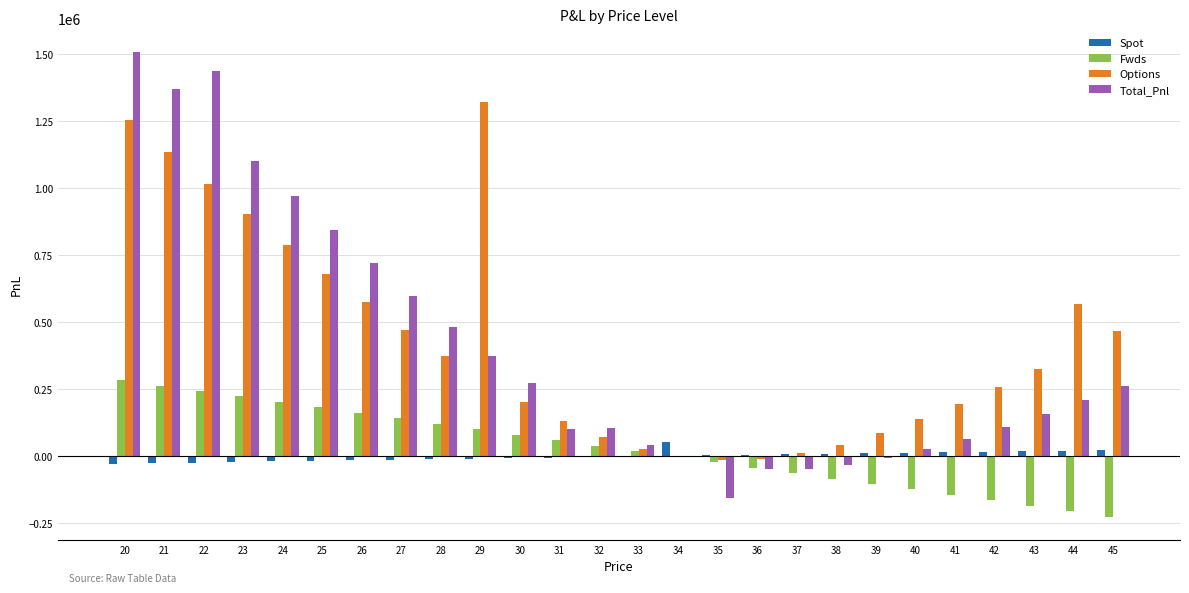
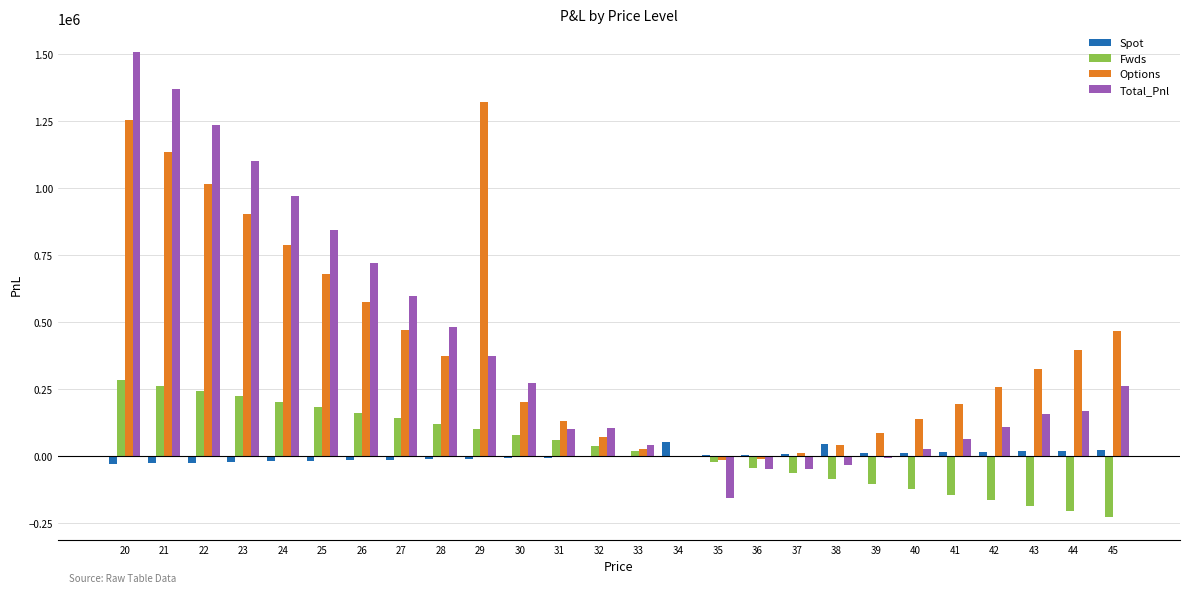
Total_Pnl, 22: 1440000 -> 1240000
Spot, 38: 10000 -> 40000
Options, 44: 570000 -> 400000
Total_Pnl, 44: 210000 -> 170000
